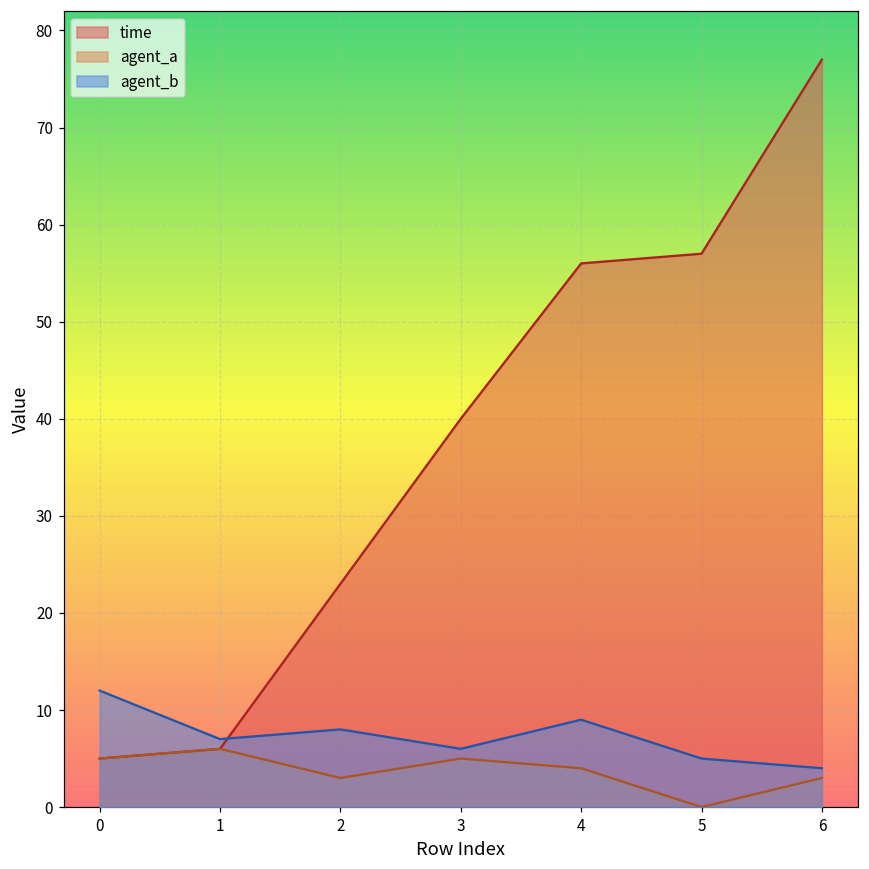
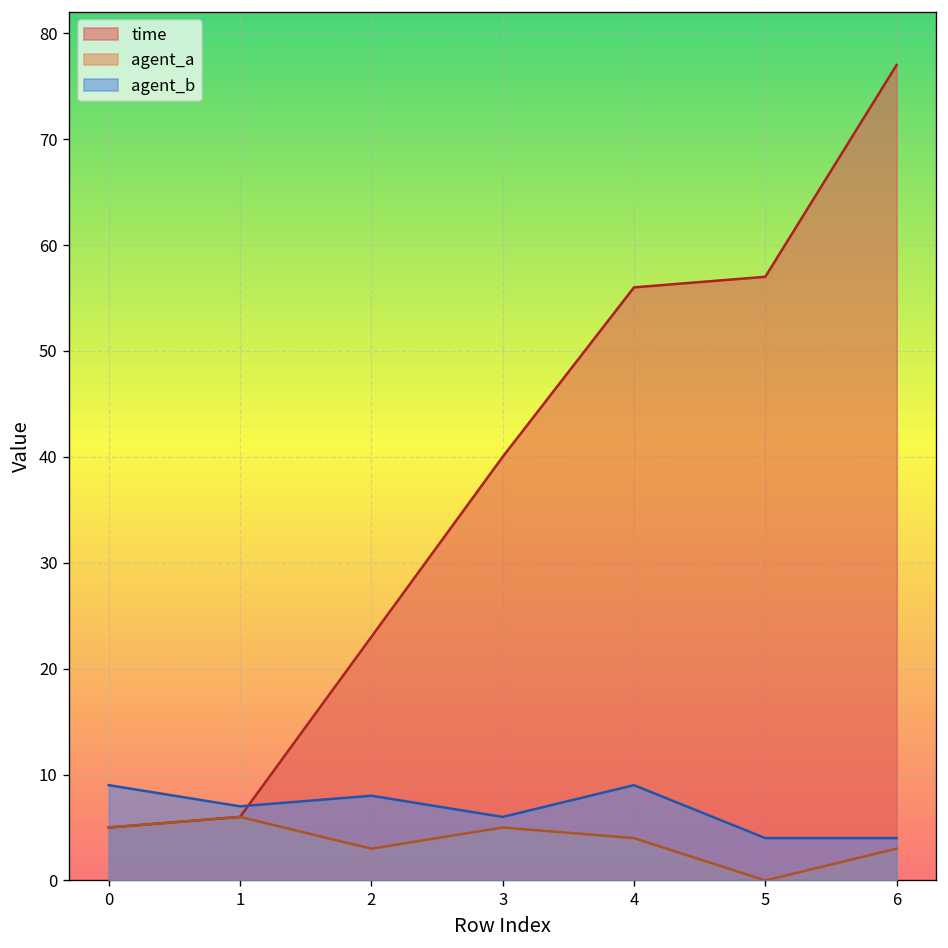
agent_b, 0: 12 -> 9
agent_b, 5: 5 -> 4
